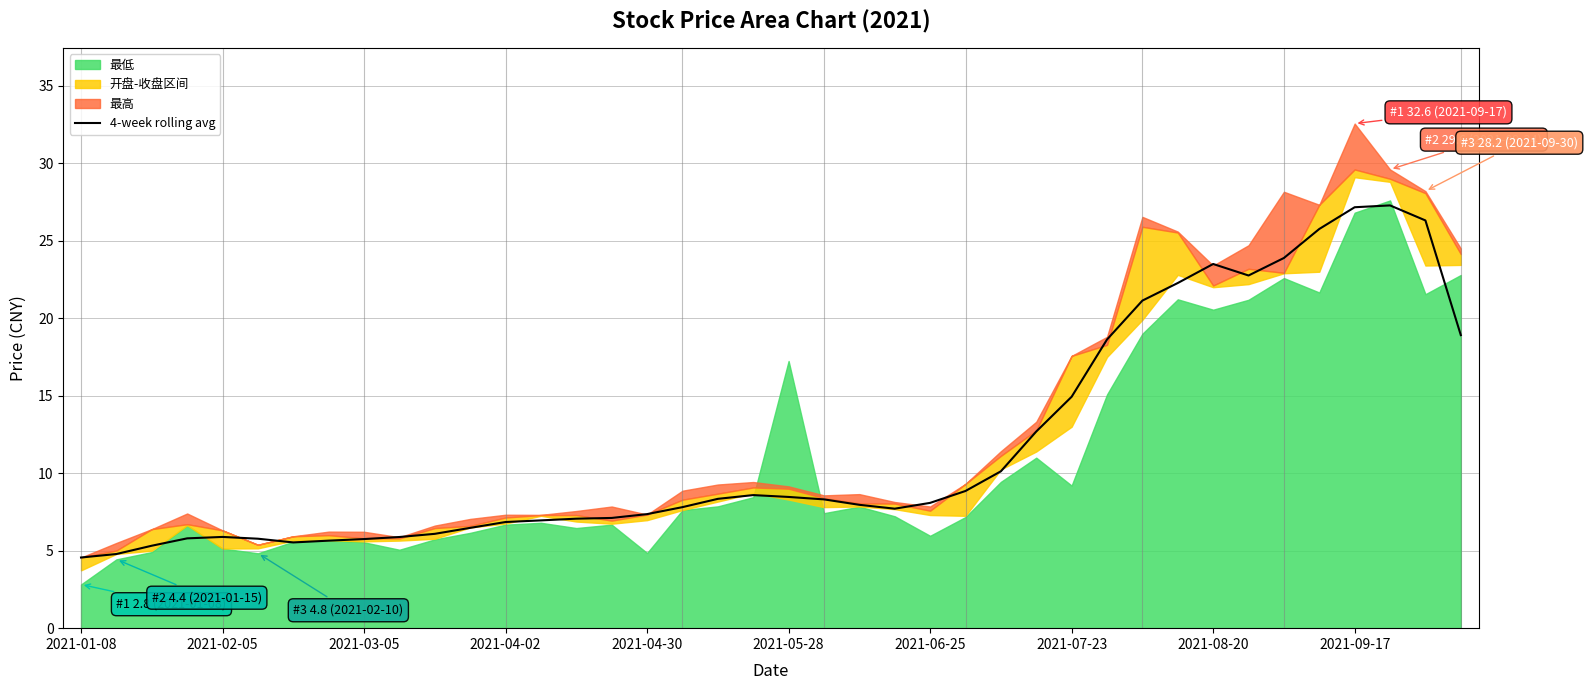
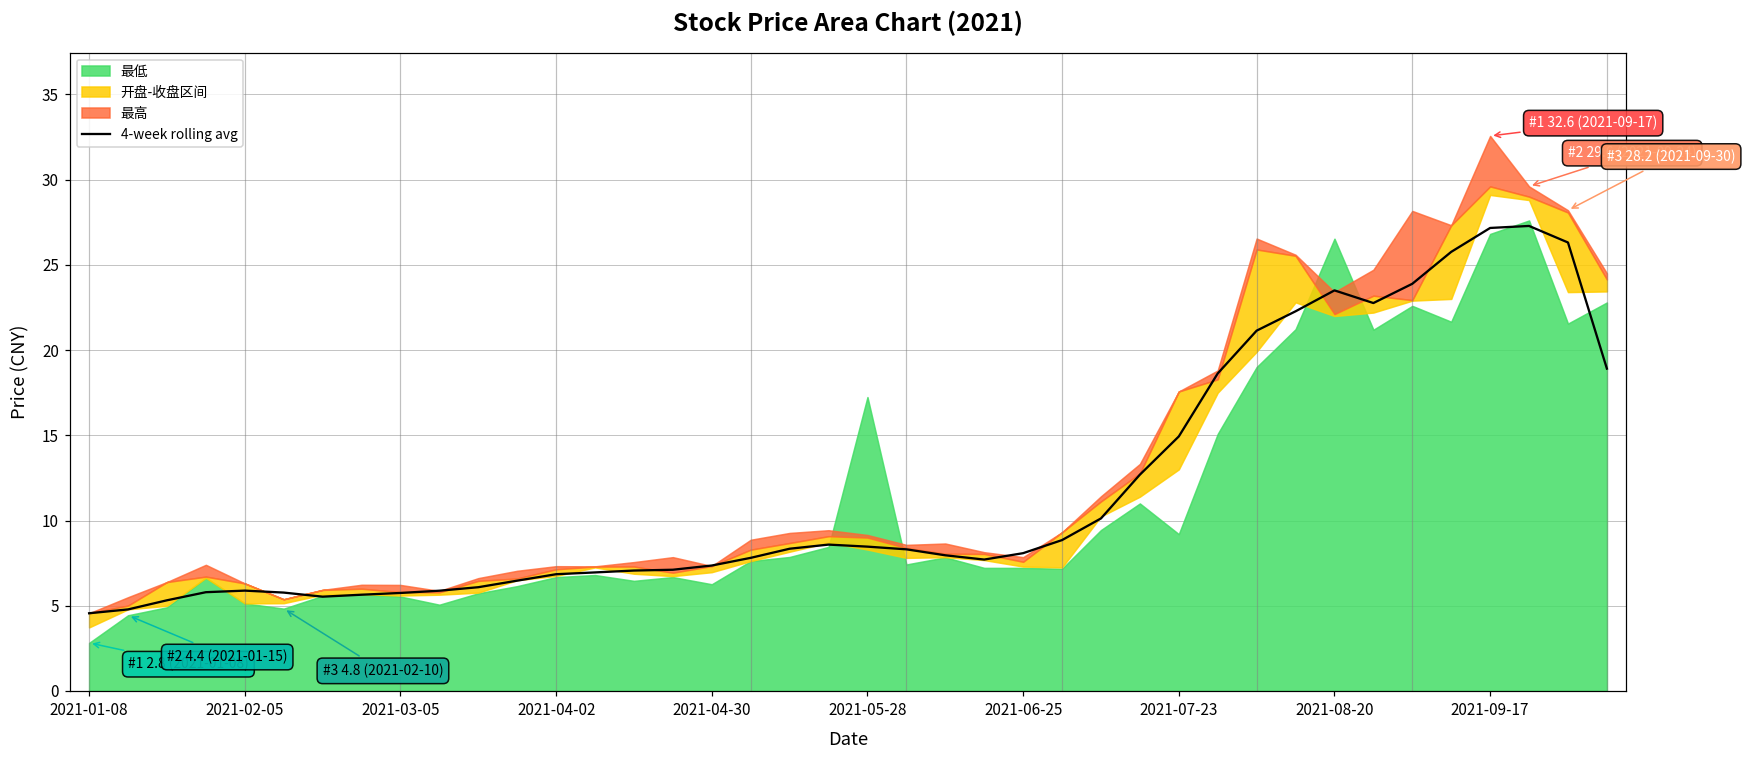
最低, 2021-04-30: 4.9 -> 6.3
最低, 2021-06-25: 6.0 -> 7.2
最低, 2021-08-20: 20.6 -> 26.5
